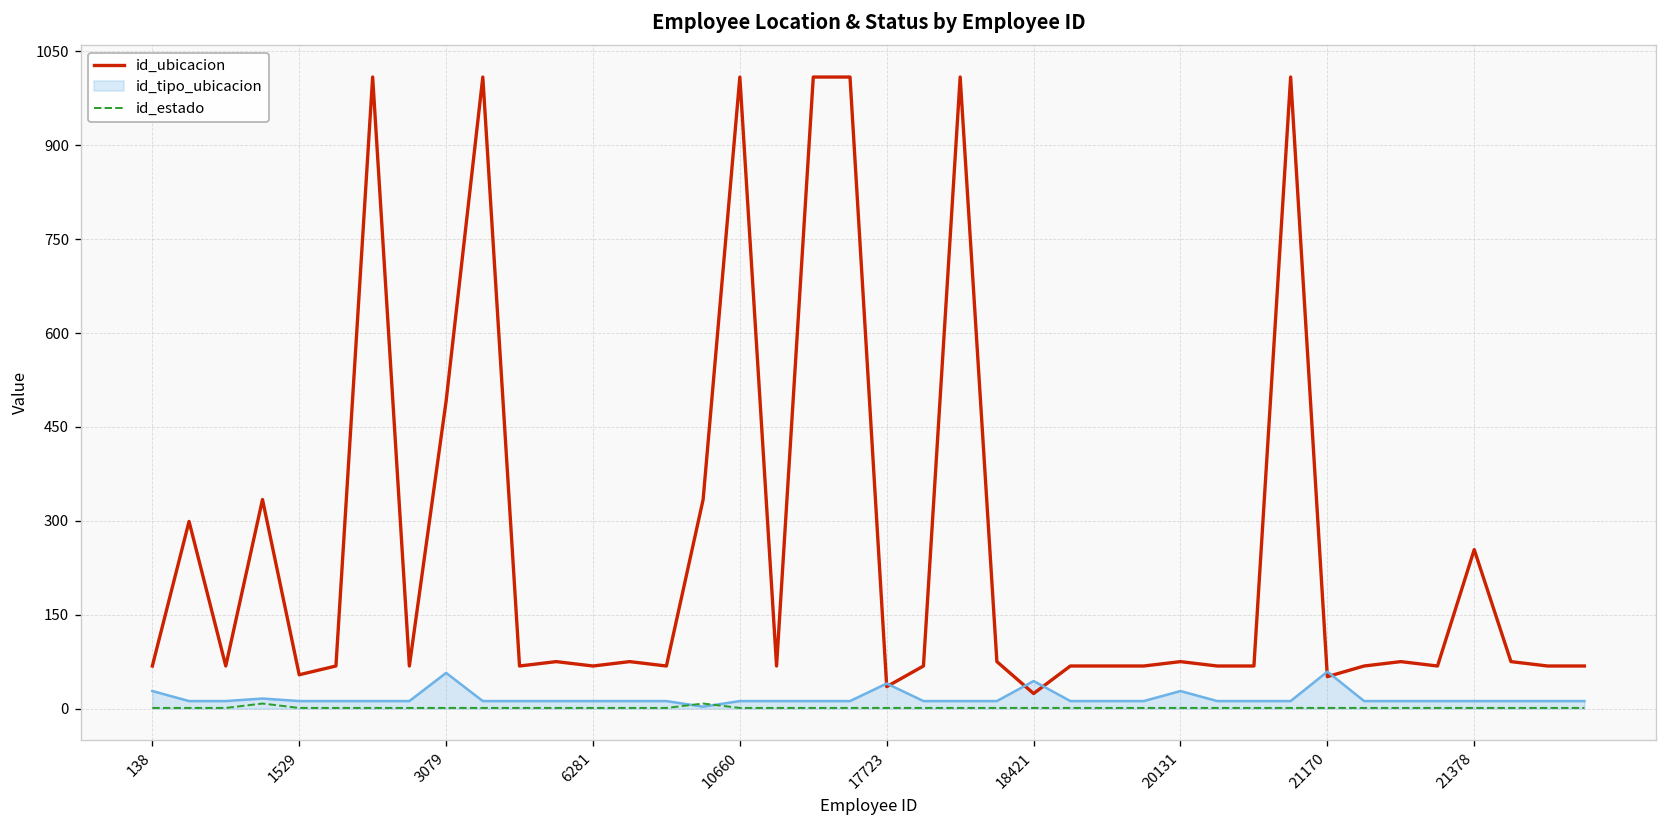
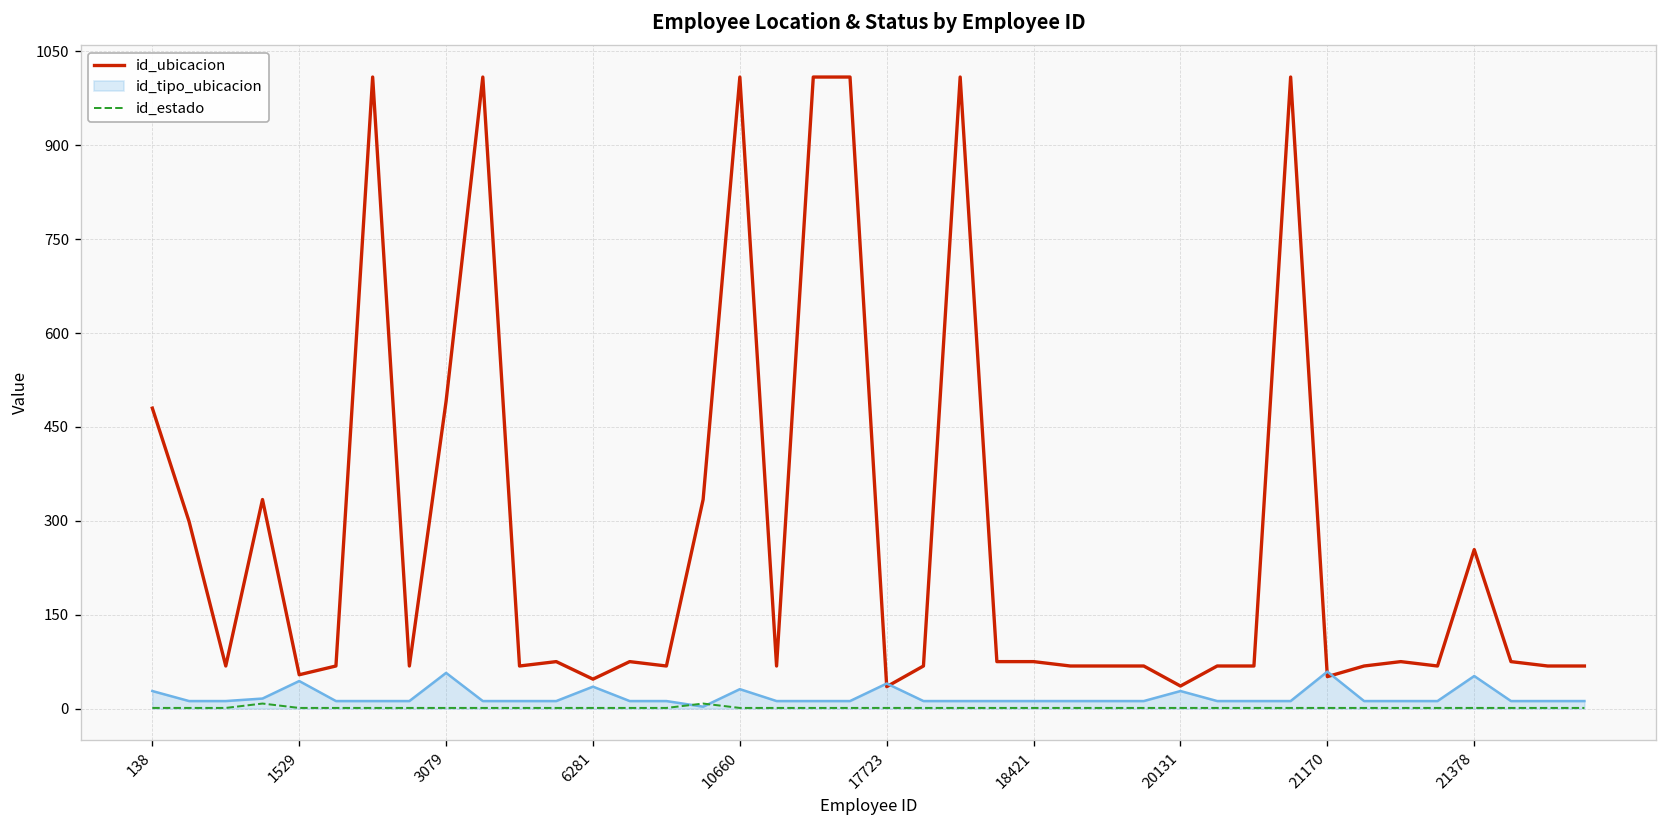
id_ubicacion, 138: 70 -> 480
id_tipo_ubicacion, 1529: 10 -> 40
id_ubicacion, 6281: 70 -> 50
id_tipo_ubicacion, 6281: 10 -> 40
id_tipo_ubicacion, 10660: 10 -> 30
id_ubicacion, 18421: 20 -> 80
id_tipo_ubicacion, 18421: 40 -> 10
id_ubicacion, 20131: 80 -> 40
id_tipo_ubicacion, 21378: 10 -> 50
